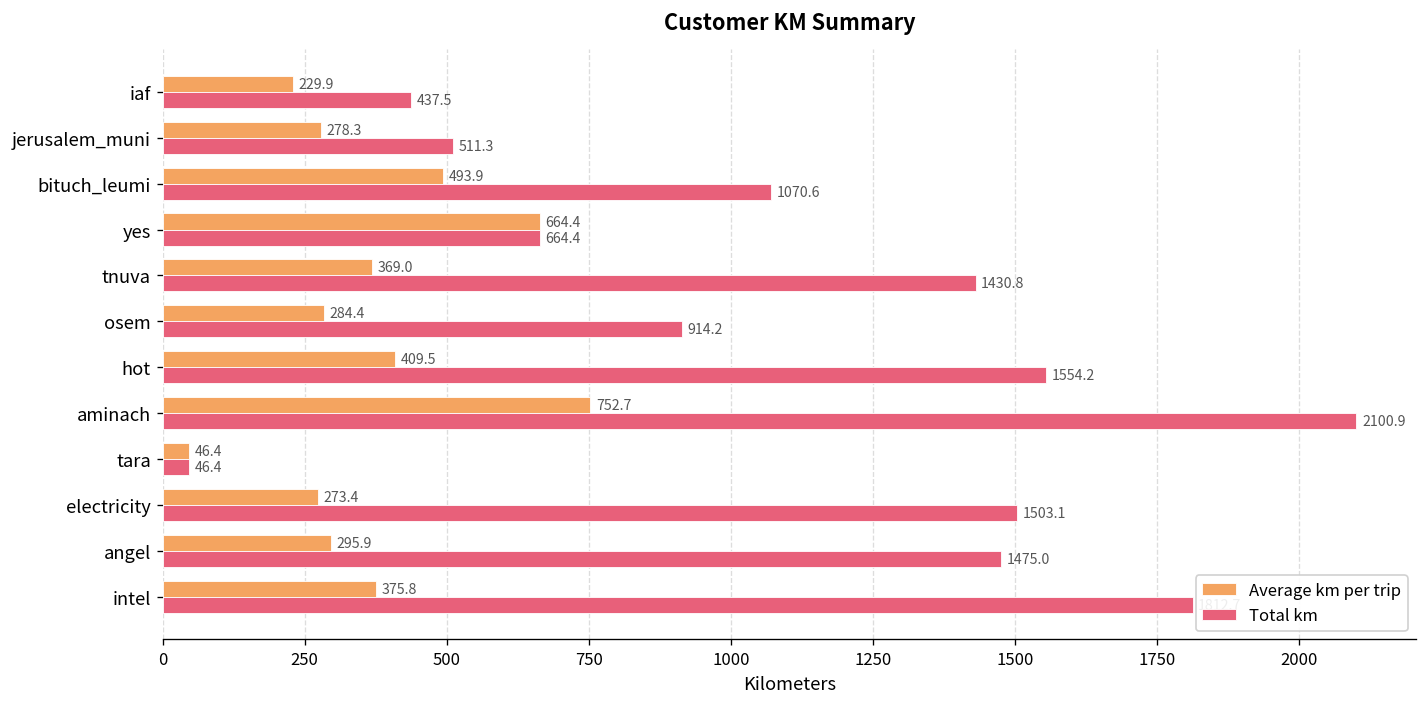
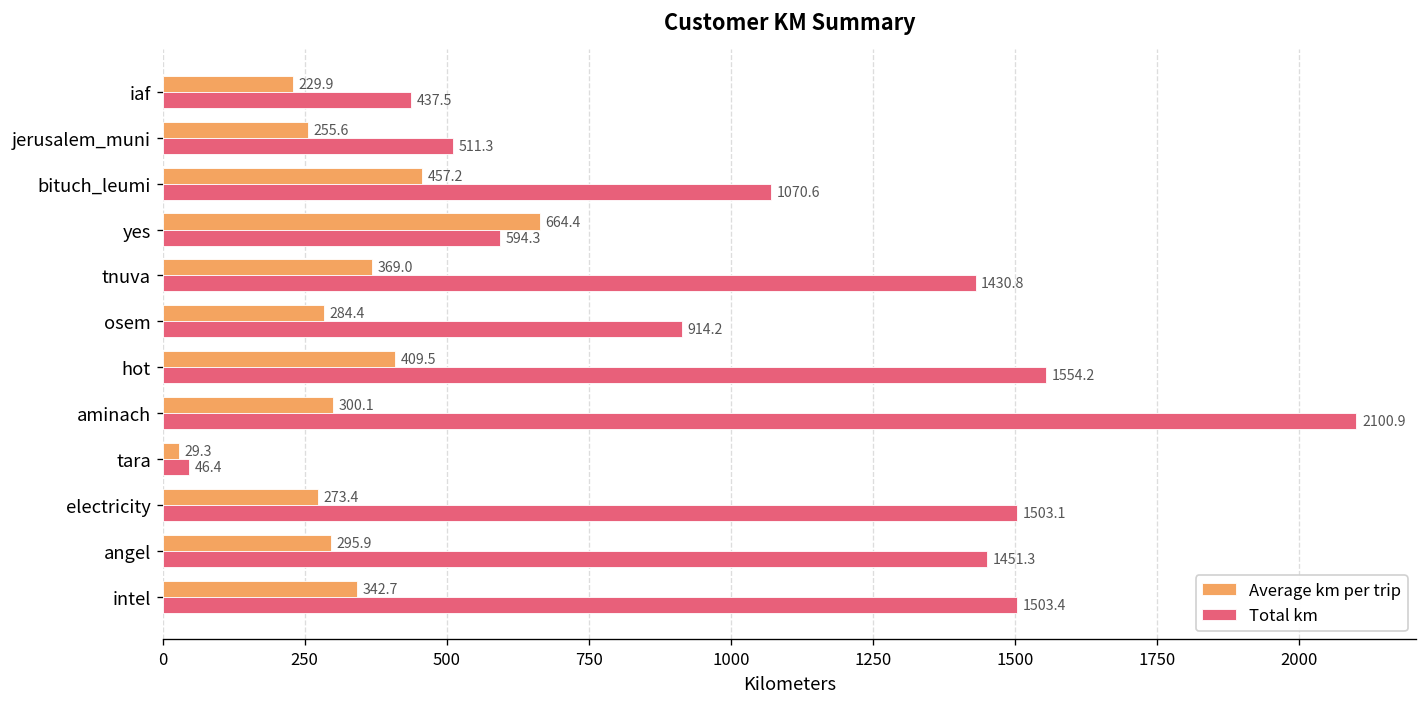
Average km per trip, jerusalem_muni: 278.3 -> 255.6
Average km per trip, bituch_leumi: 493.9 -> 457.2
Total km, yes: 664.4 -> 594.3
Average km per trip, aminach: 752.7 -> 300.1
Average km per trip, tara: 46.4 -> 29.3
Total km, angel: 1475.0 -> 1451.3
Average km per trip, intel: 375.8 -> 342.7
Total km, intel: 1810 -> 1500
